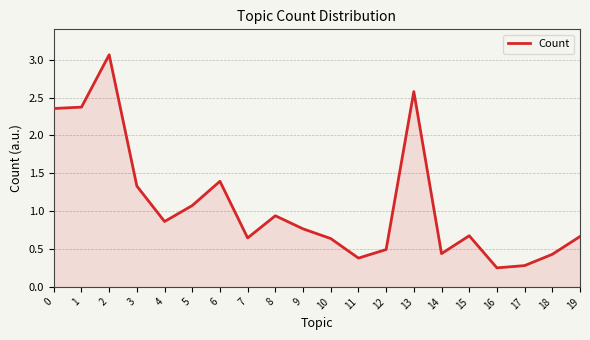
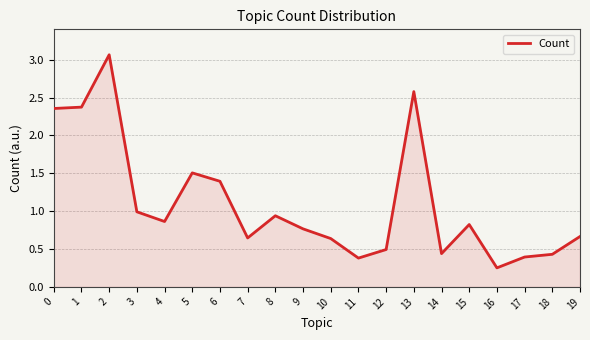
3: 1.3 -> 1.0
5: 1.1 -> 1.5
15: 0.7 -> 0.8
17: 0.3 -> 0.4
